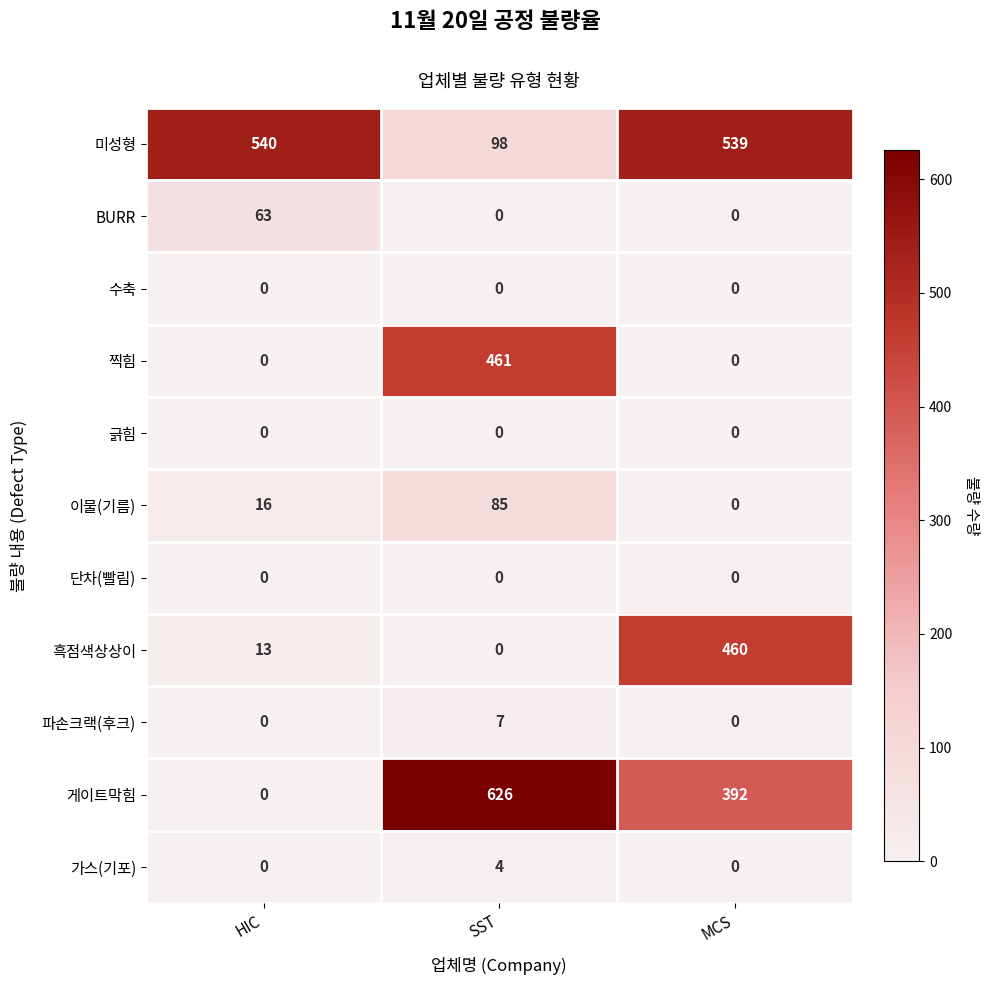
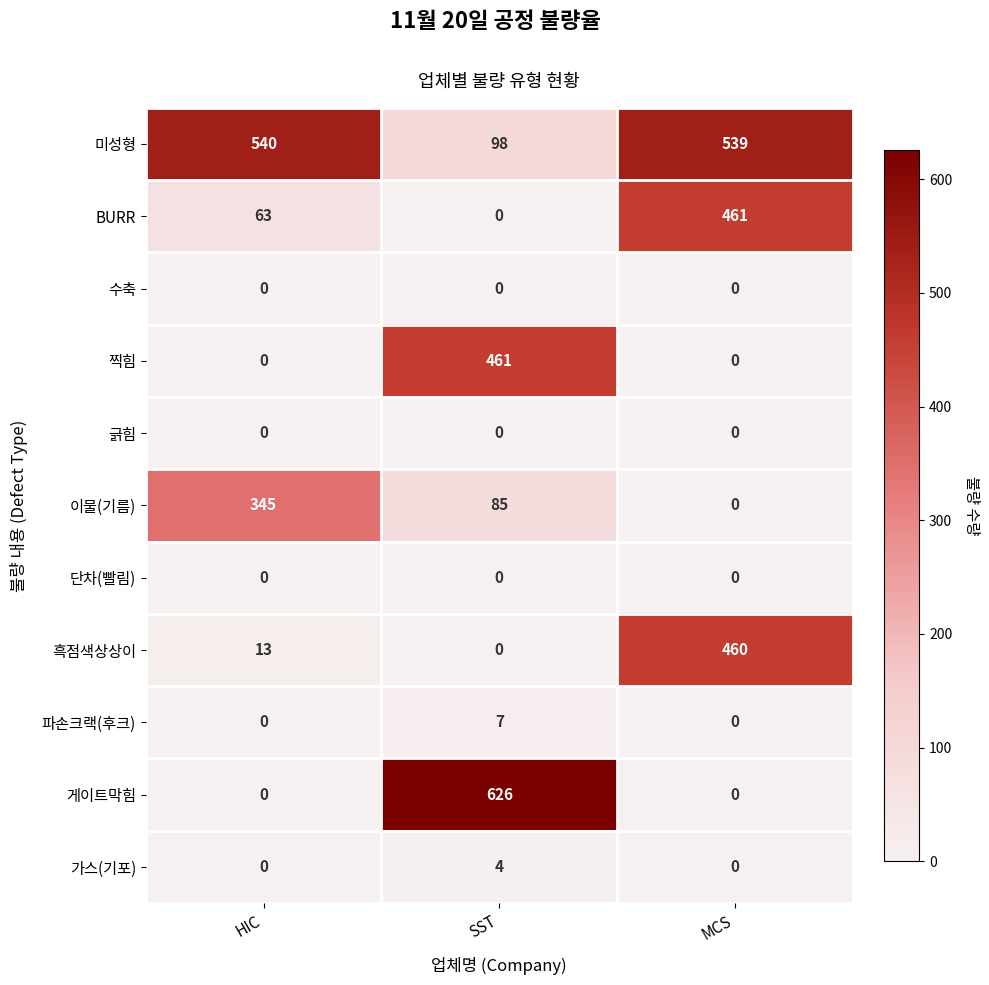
BURR, MCS: 0 -> 461
이물(기름), HIC: 16 -> 345
게이트막힘, MCS: 392 -> 0
